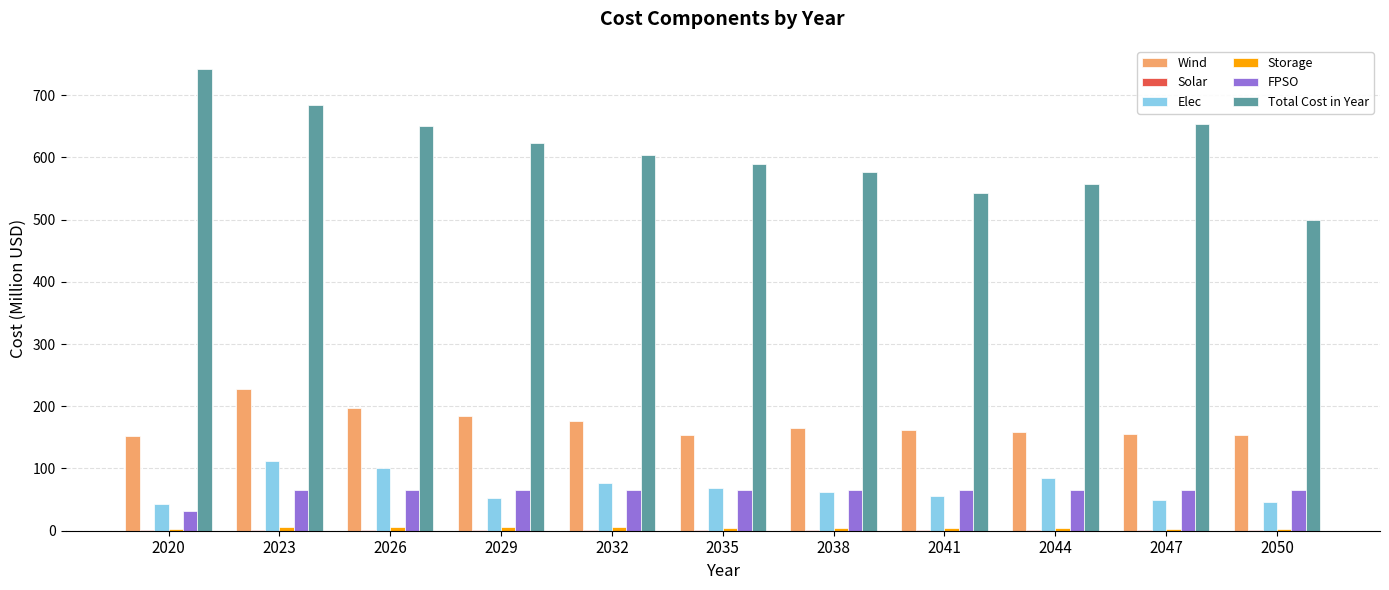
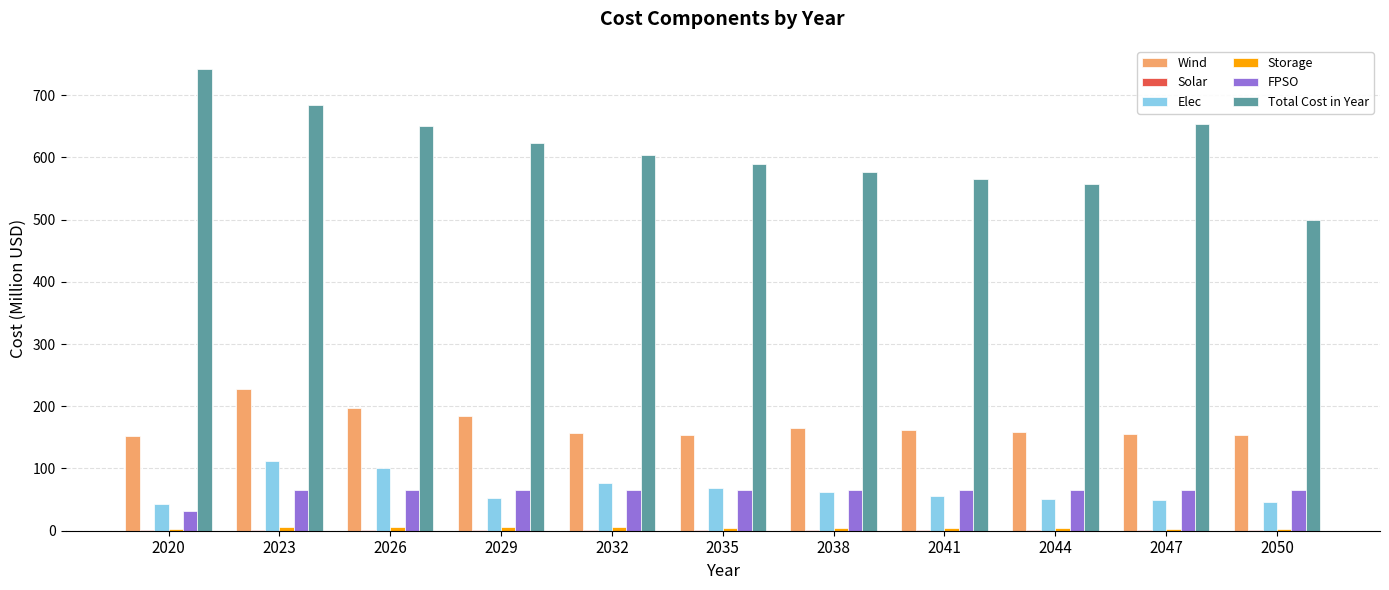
Wind, 2032: 180 -> 160
Total Cost in Year, 2041: 540 -> 560
Elec, 2044: 90 -> 50
